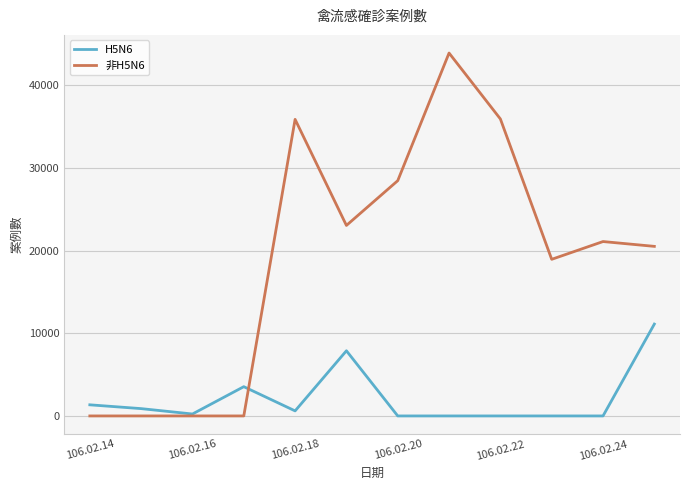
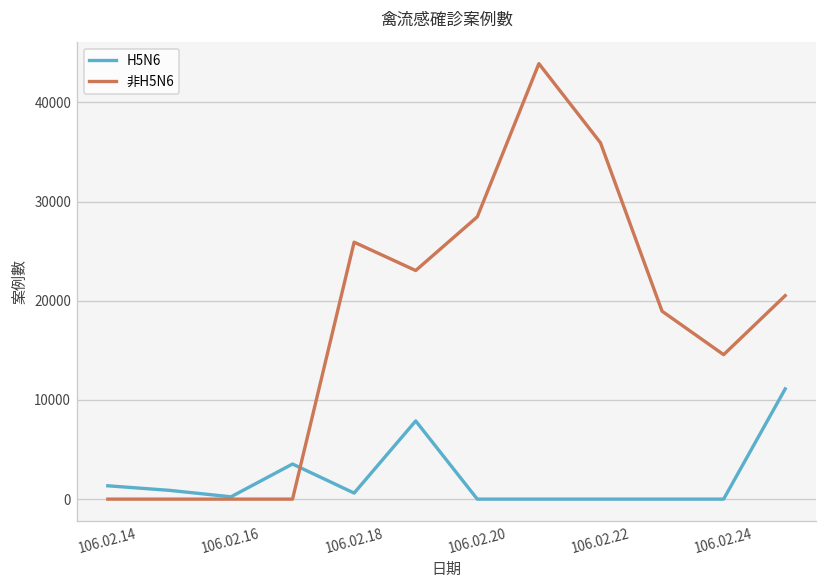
非H5N6, 106.02.18: 36000 -> 26000
非H5N6, 106.02.24: 21000 -> 15000
